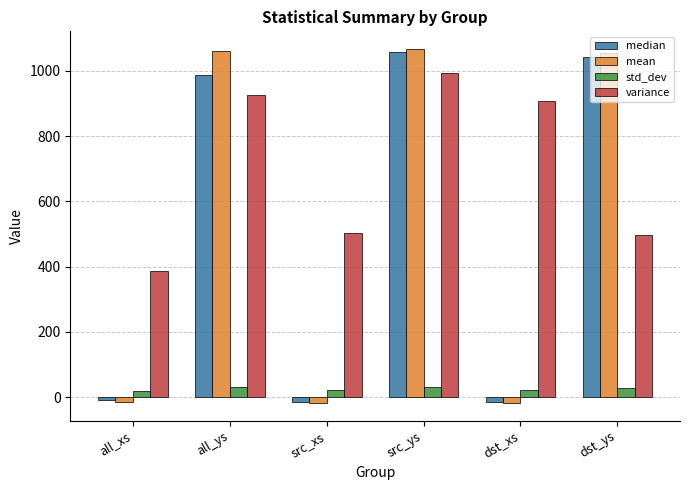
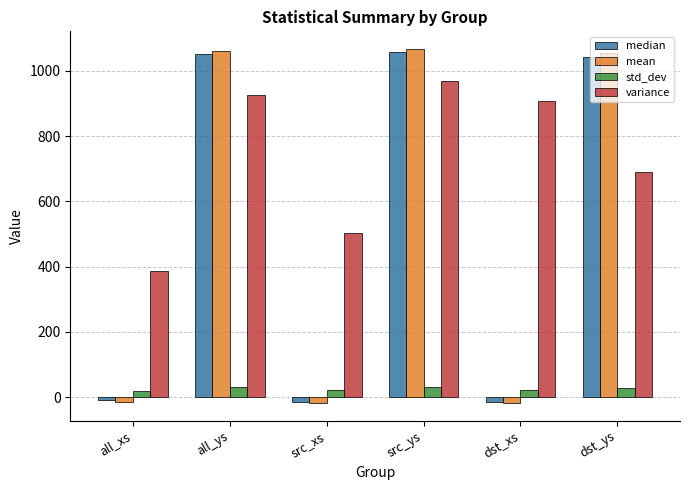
median, all_ys: 990 -> 1050
variance, src_ys: 990 -> 970
variance, dst_ys: 500 -> 690
